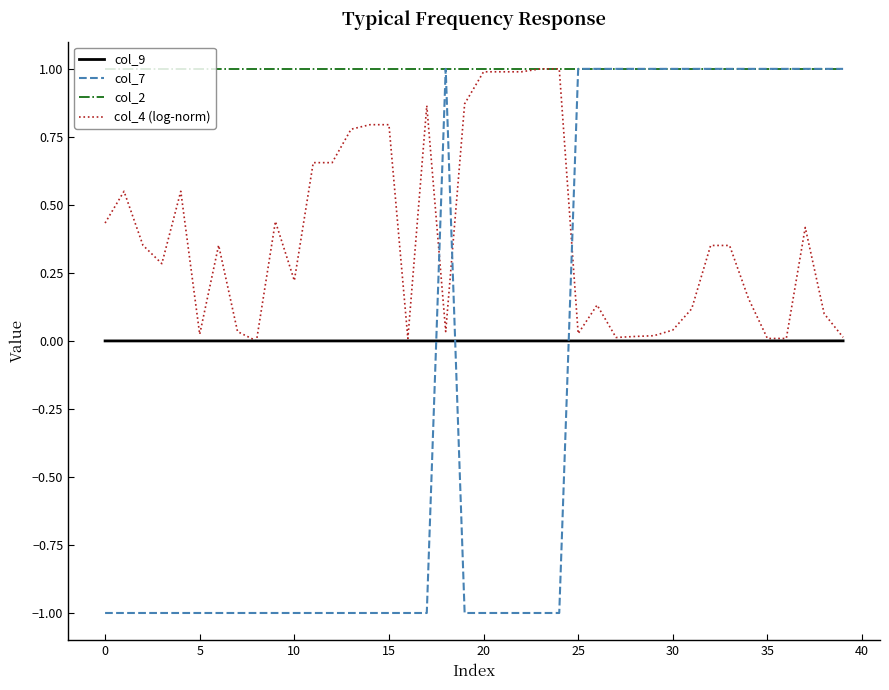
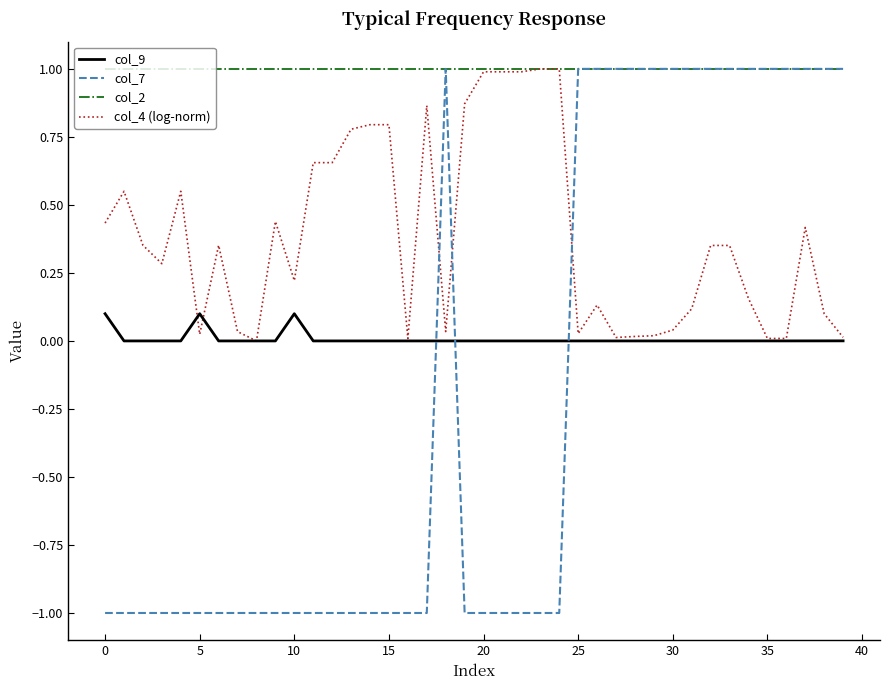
col_9, 0: 0.0 -> 0.1
col_9, 5: 0.0 -> 0.1
col_9, 10: 0.0 -> 0.1
